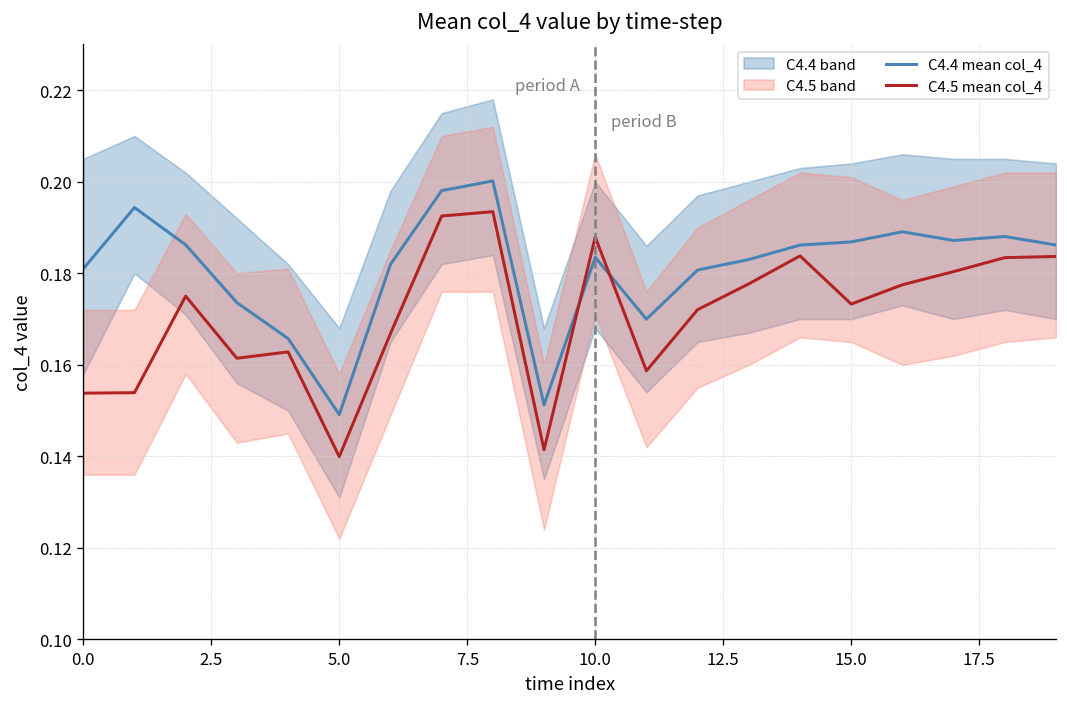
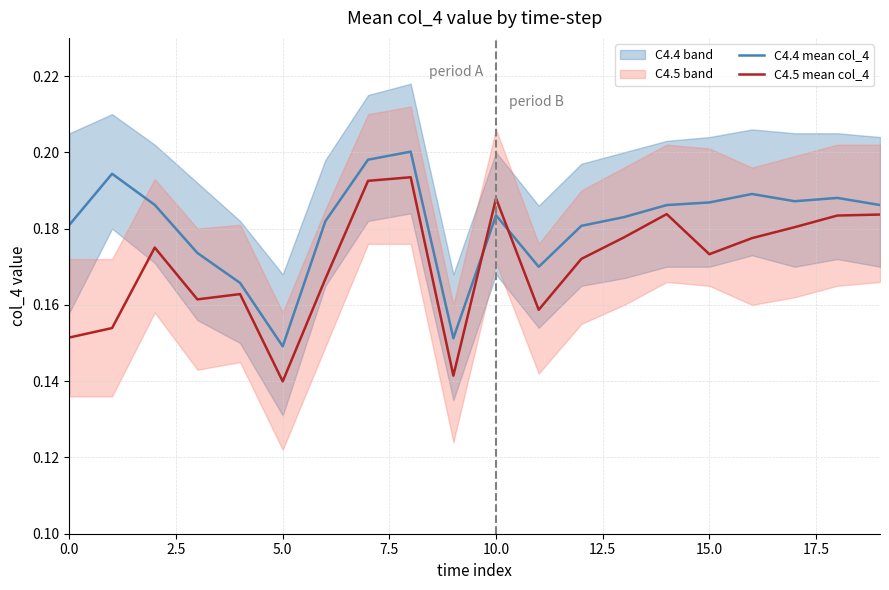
C4.5 mean col_4, 0.0: 0.154 -> 0.151
